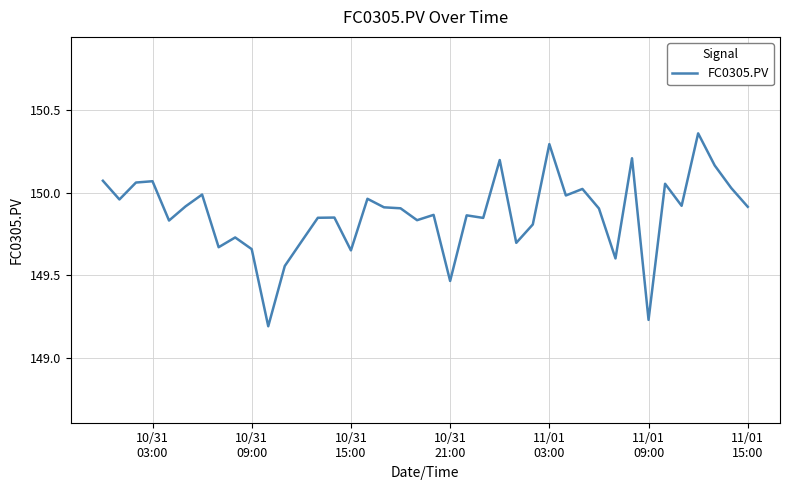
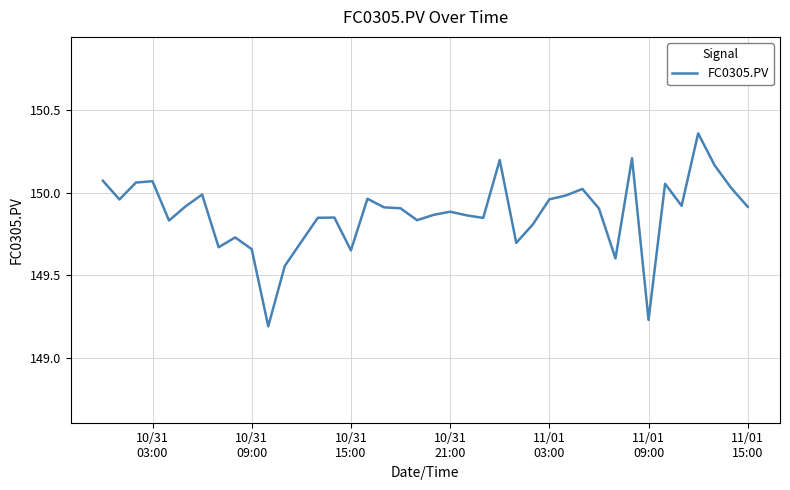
10/31 21:00: 149.46 -> 149.88
11/01 03:00: 150.29 -> 149.96
